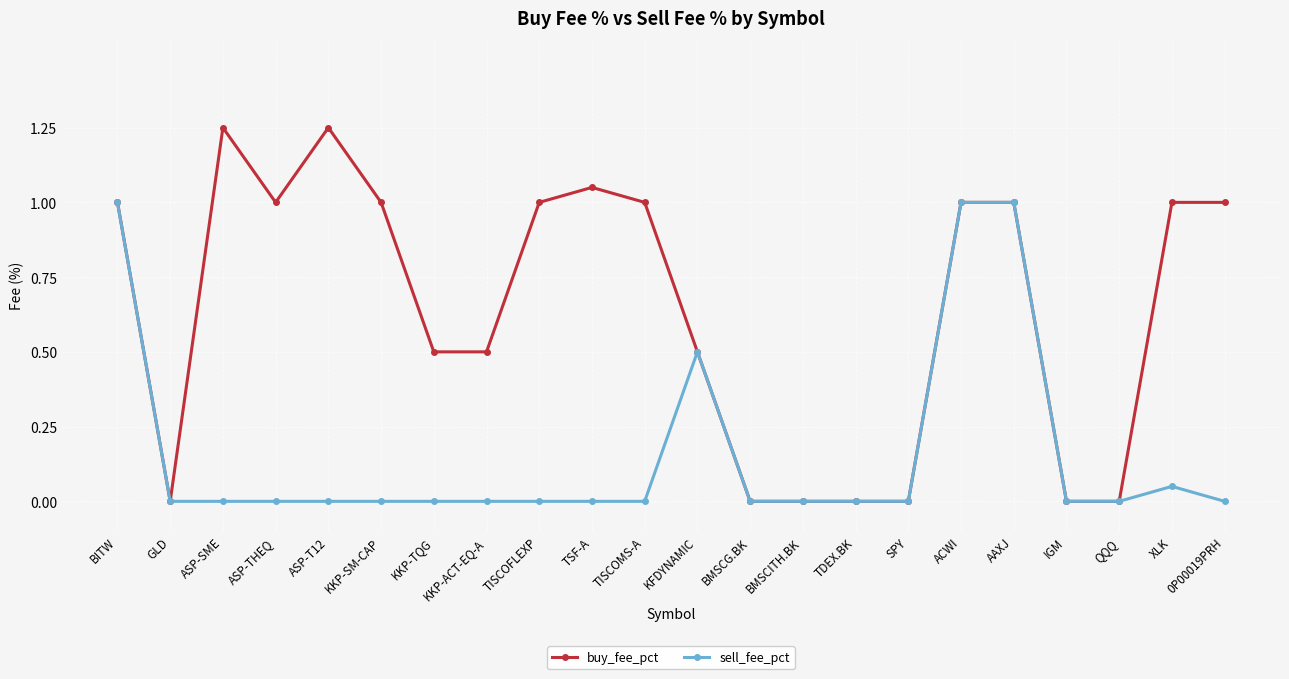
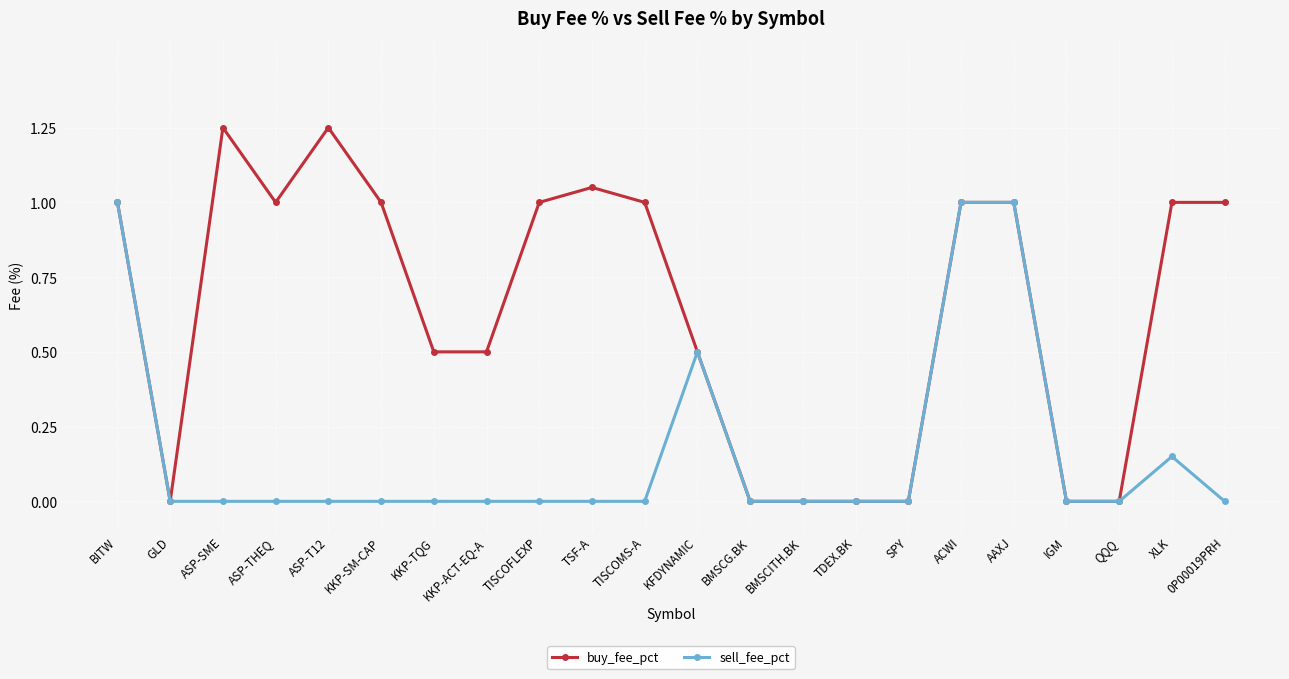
sell_fee_pct, XLK: 0.05 -> 0.15
